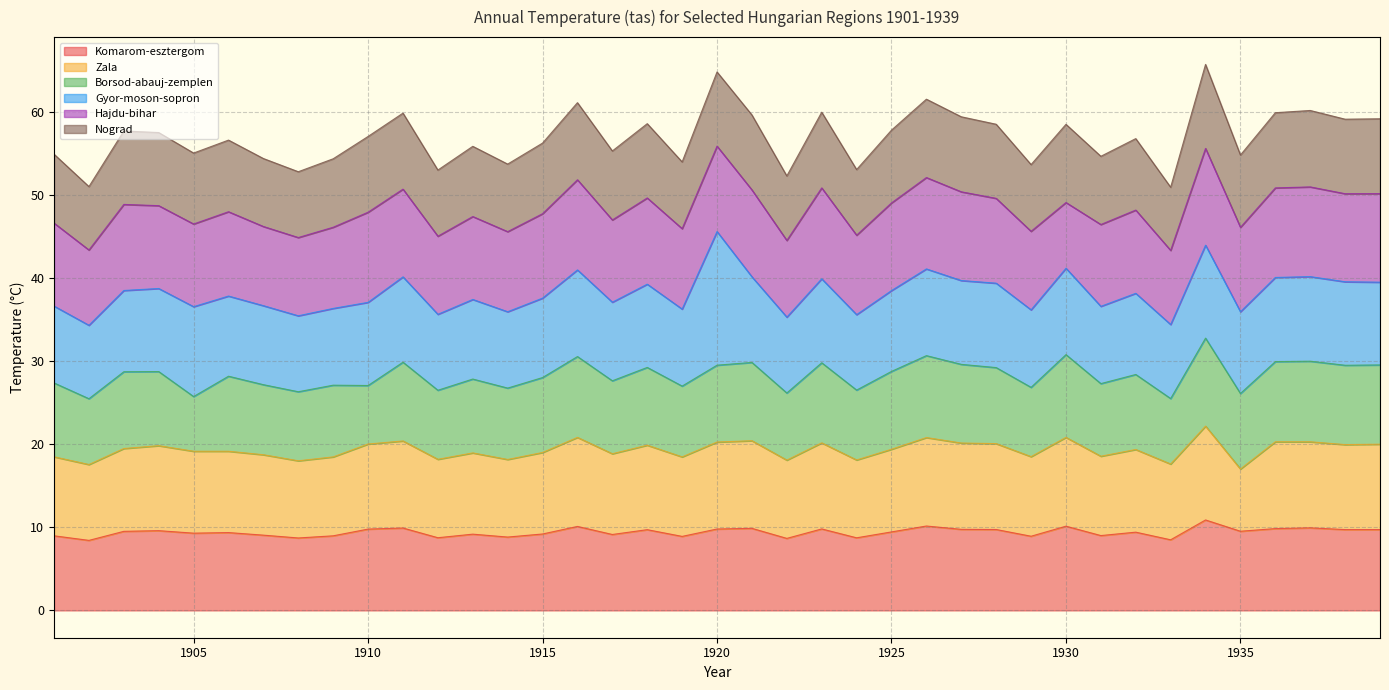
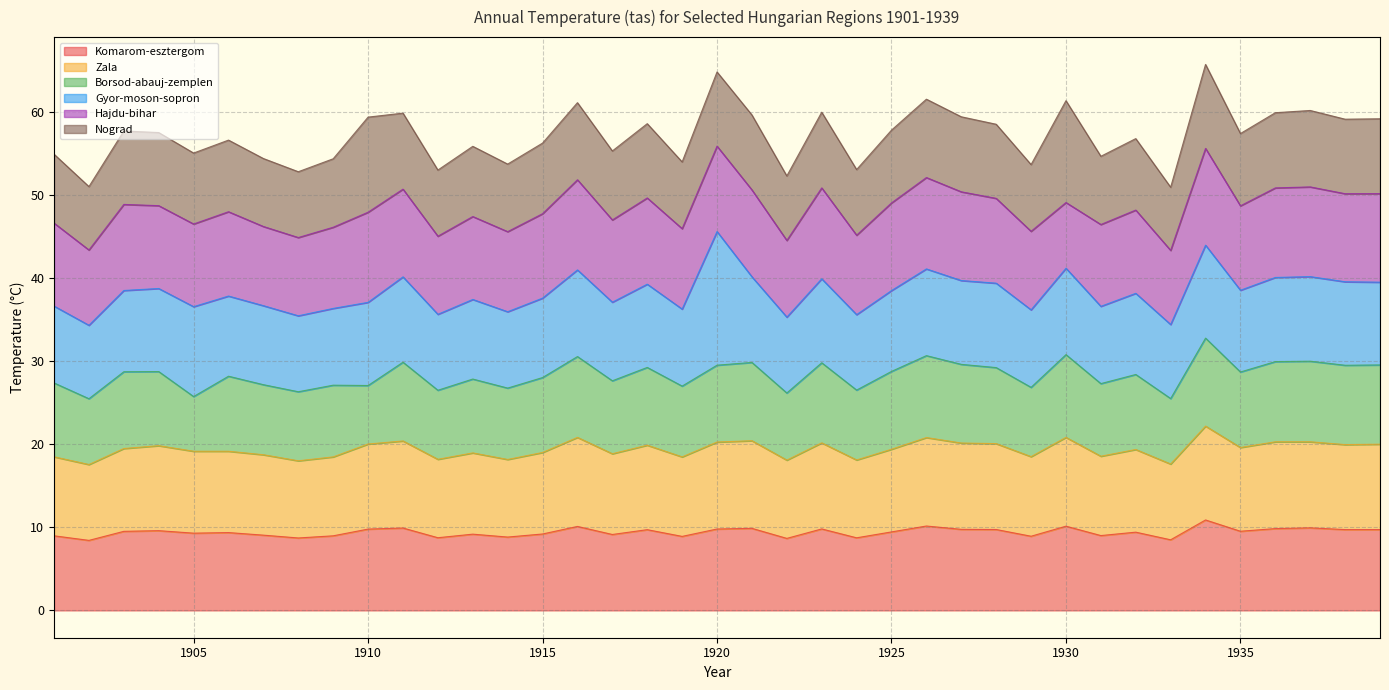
Nograd, 1910: 9 -> 11
Nograd, 1930: 9 -> 12
Zala, 1935: 8 -> 10
